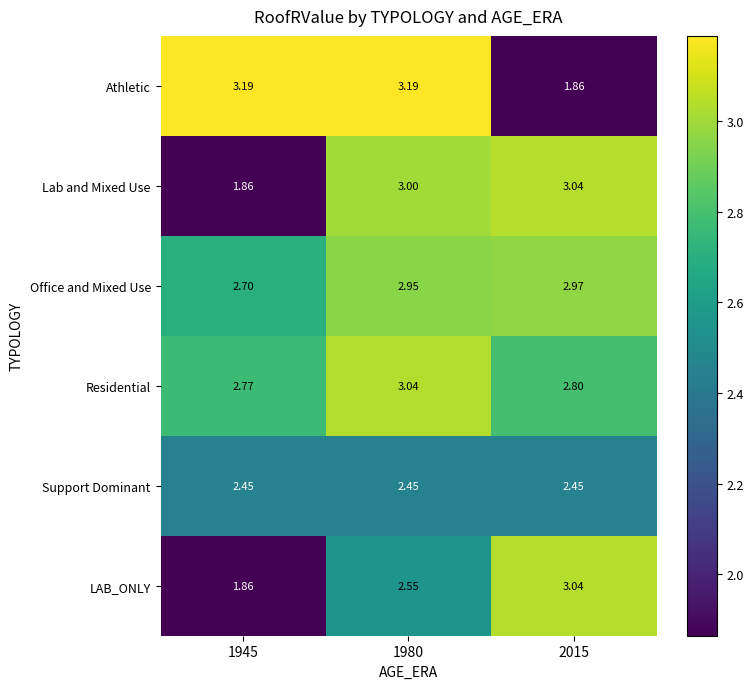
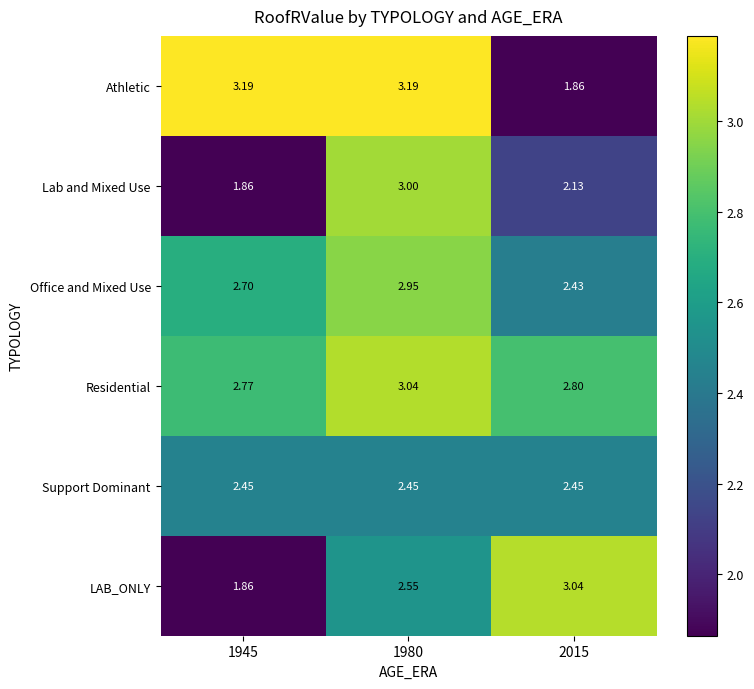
Lab and Mixed Use, 2015: 3.04 -> 2.13
Office and Mixed Use, 2015: 2.97 -> 2.43
